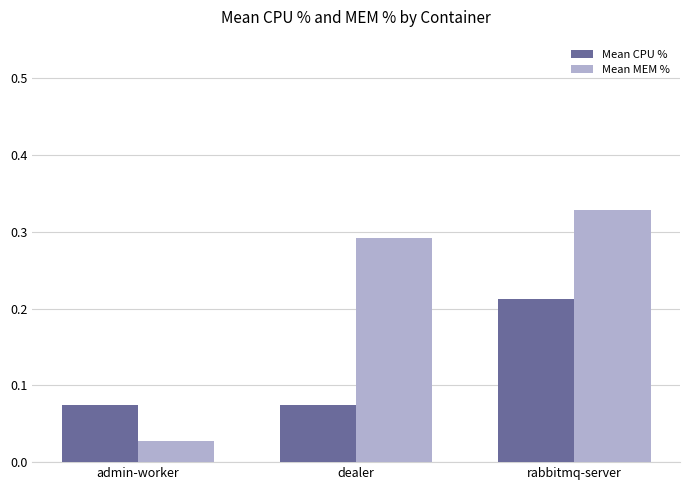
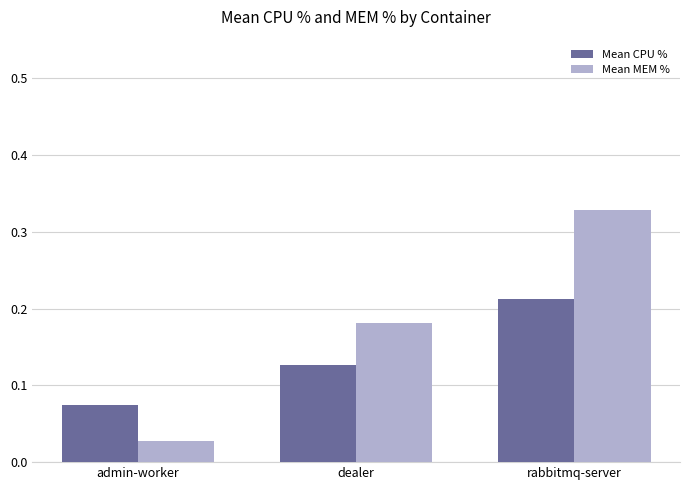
Mean CPU %, dealer: 0.08 -> 0.13
Mean MEM %, dealer: 0.29 -> 0.18
